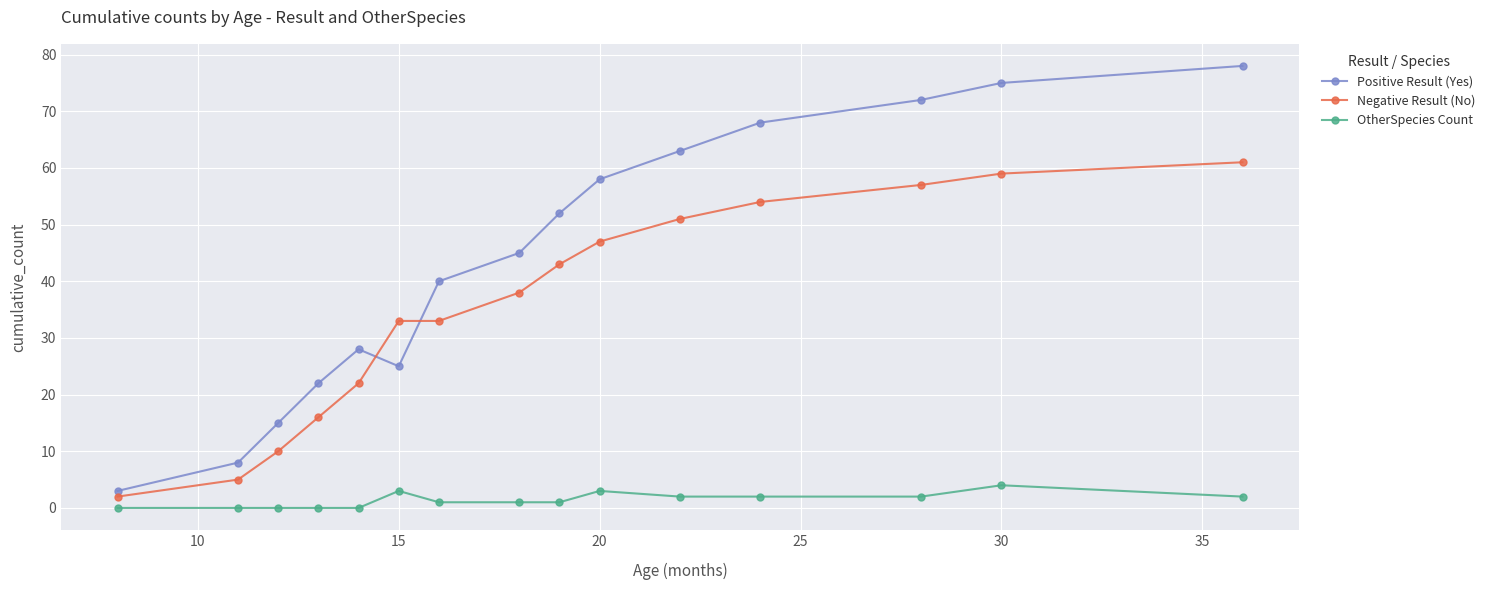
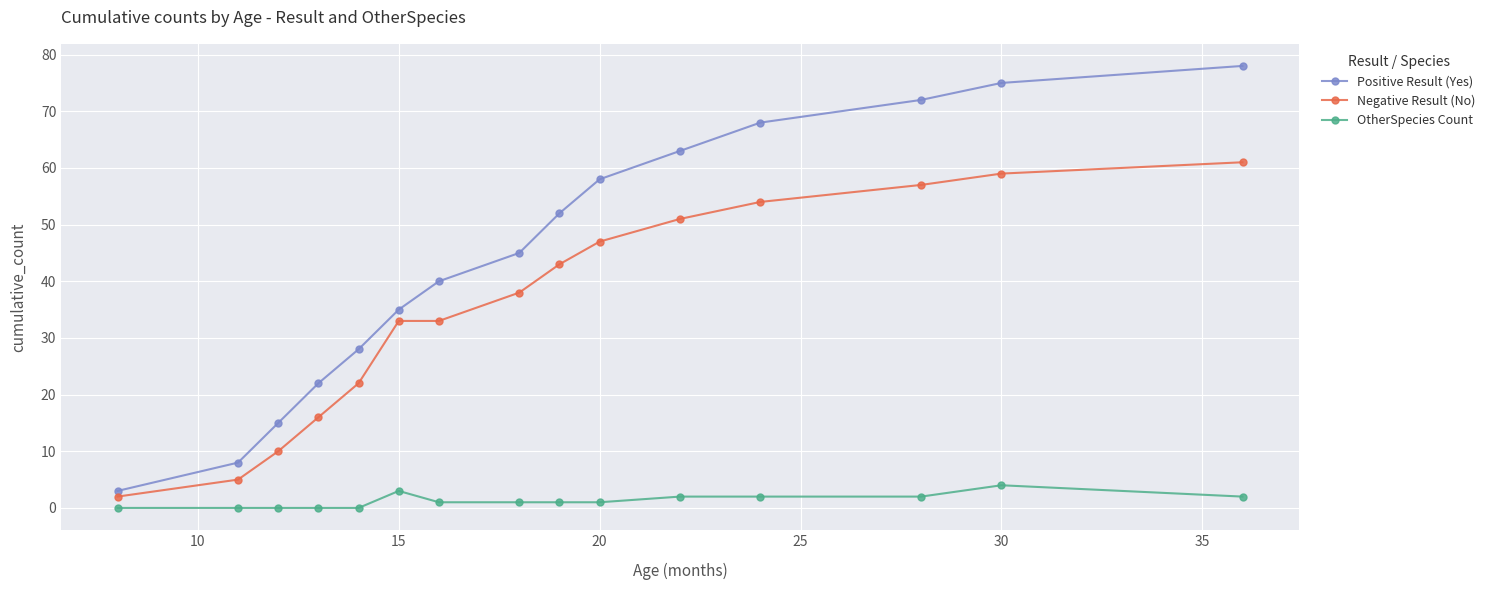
Positive Result (Yes), 15: 25 -> 35
OtherSpecies Count, 20: 3 -> 1
